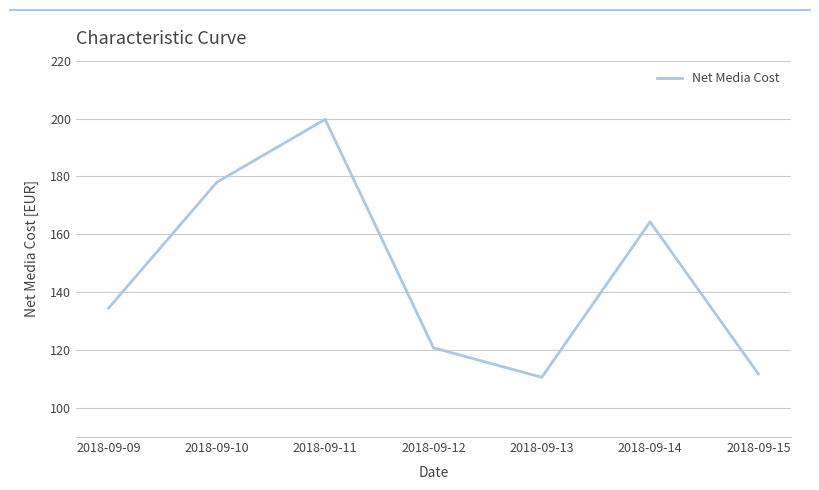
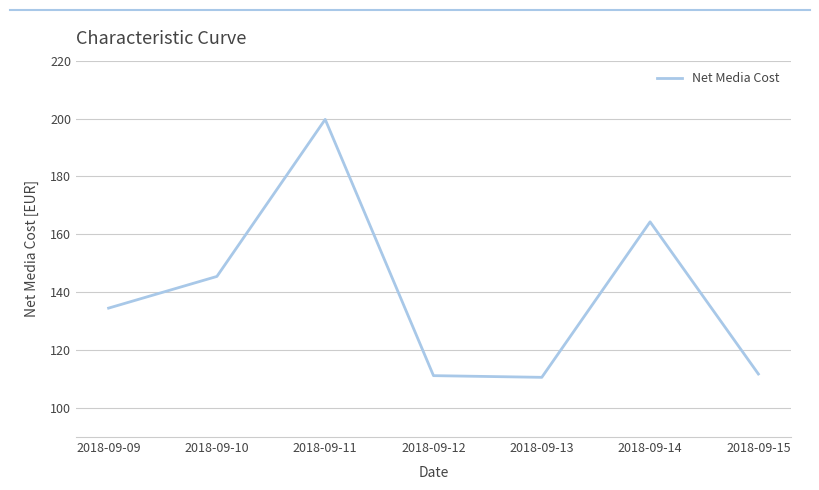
2018-09-10: 178 -> 145
2018-09-12: 121 -> 111
